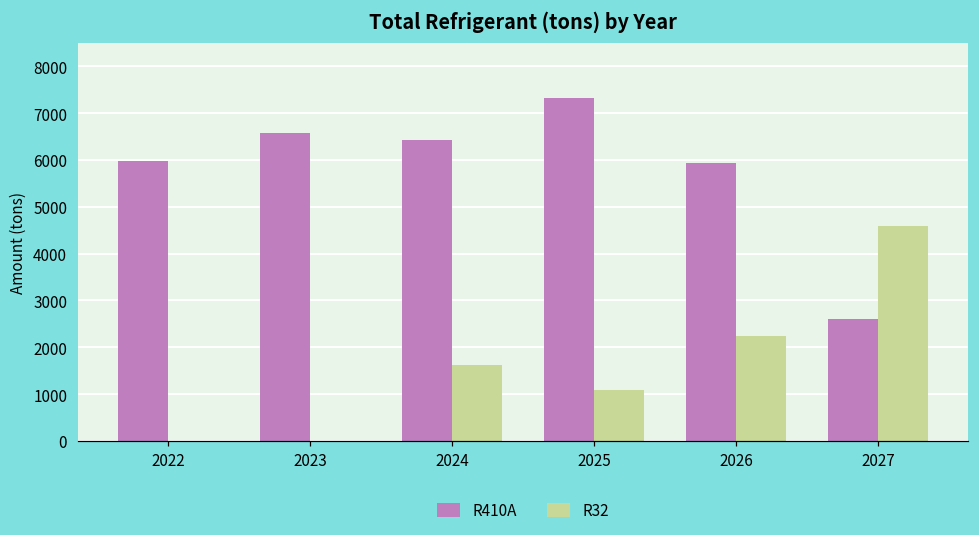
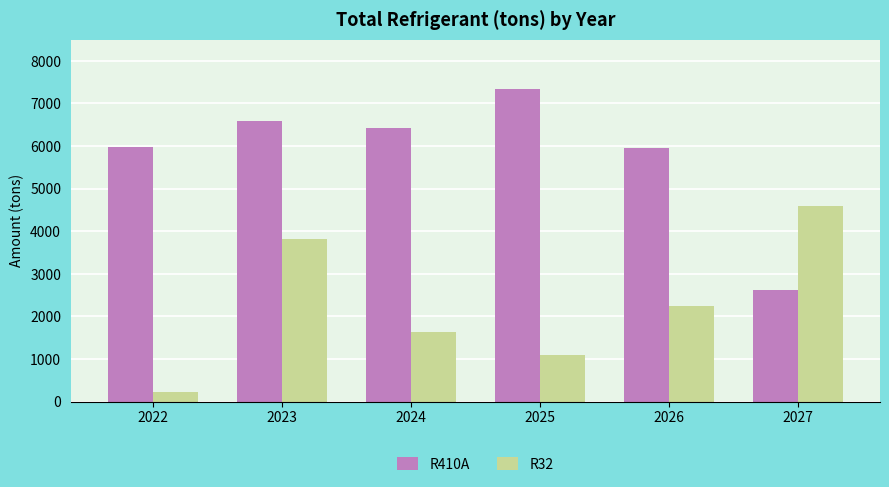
R32, 2022: 0 -> 200
R32, 2023: 0 -> 3800
